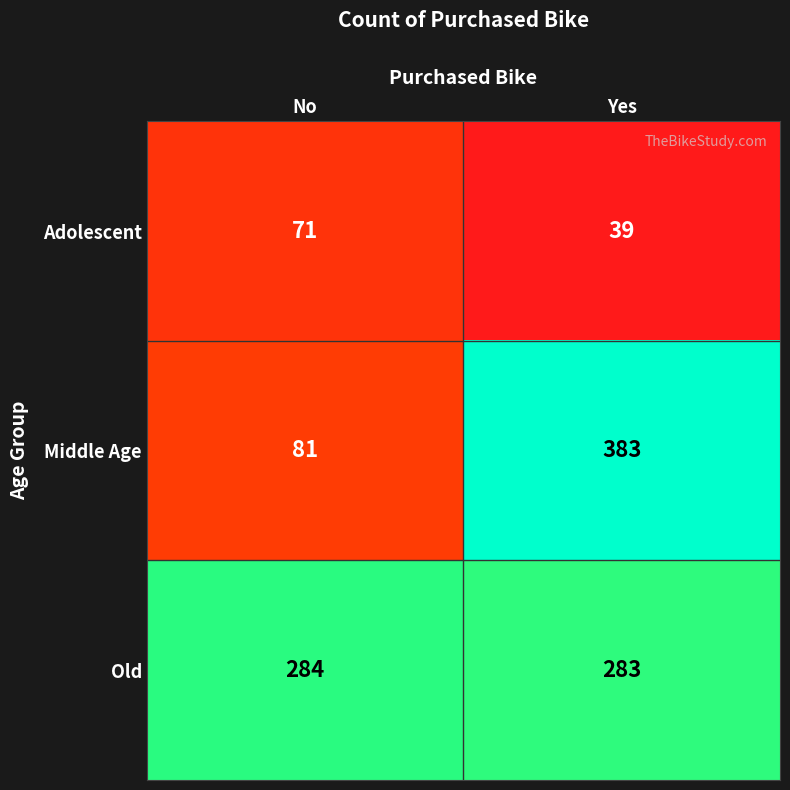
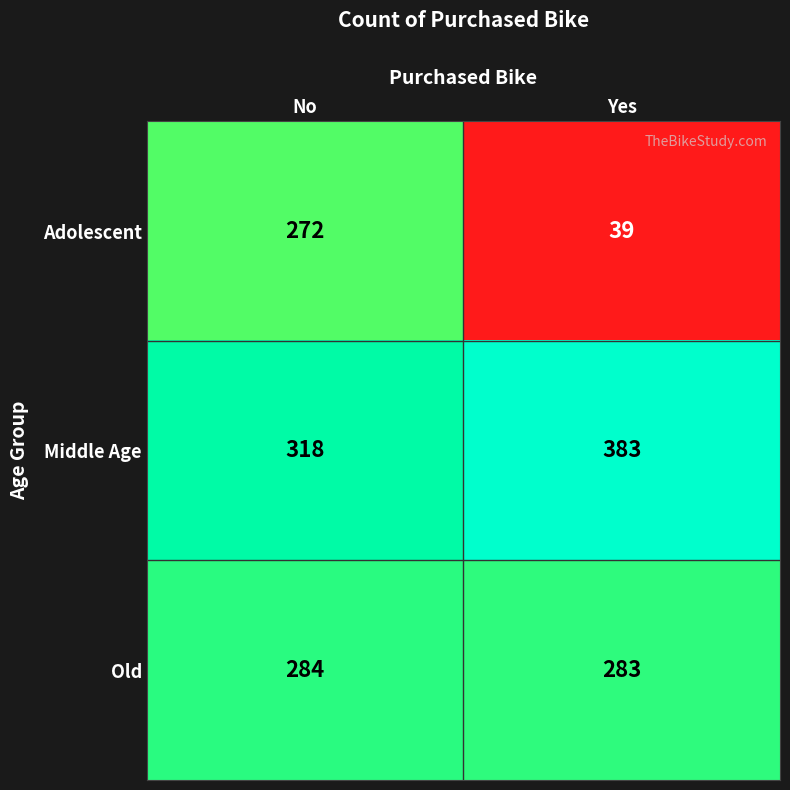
Adolescent, No: 71 -> 272
Middle Age, No: 81 -> 318
